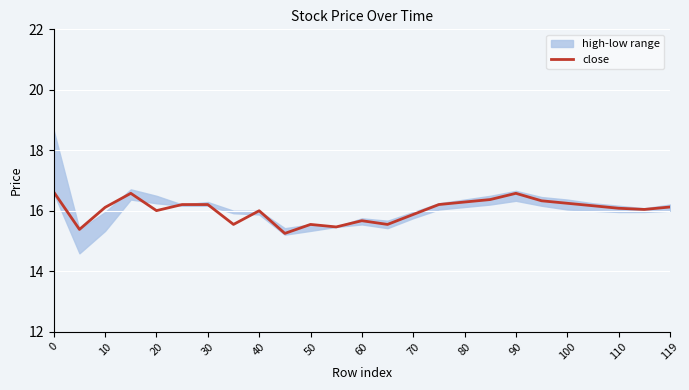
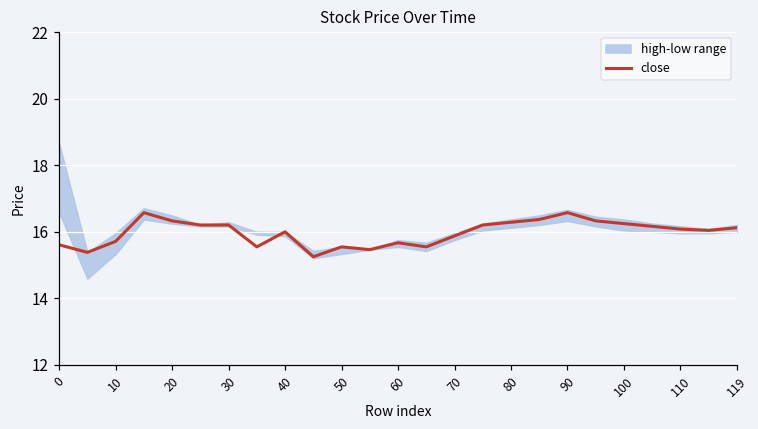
close, 0: 16.6 -> 15.6
close, 10: 16.1 -> 15.7
close, 20: 16.0 -> 16.3
